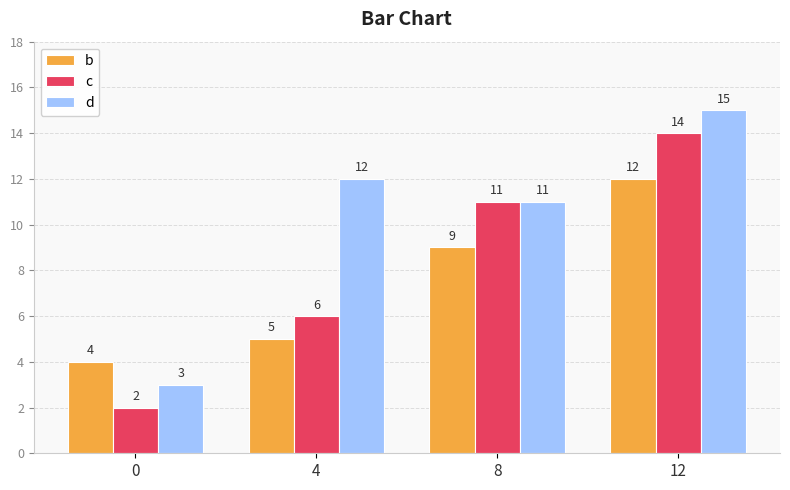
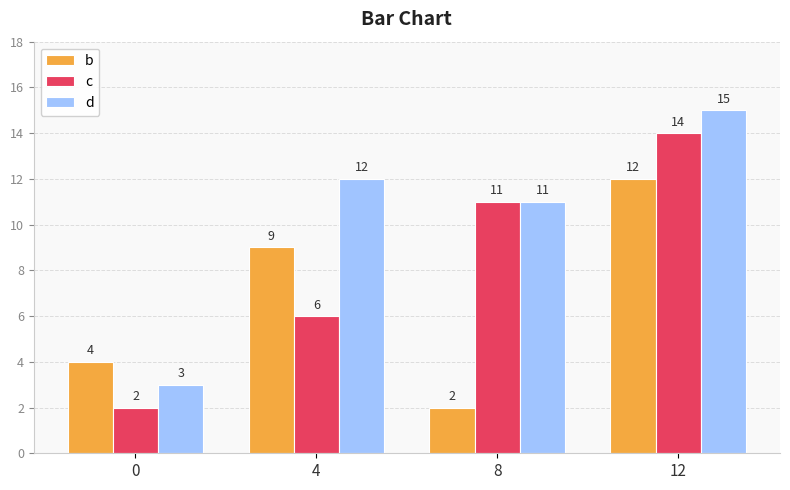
b, 4: 5 -> 9
b, 8: 9 -> 2
